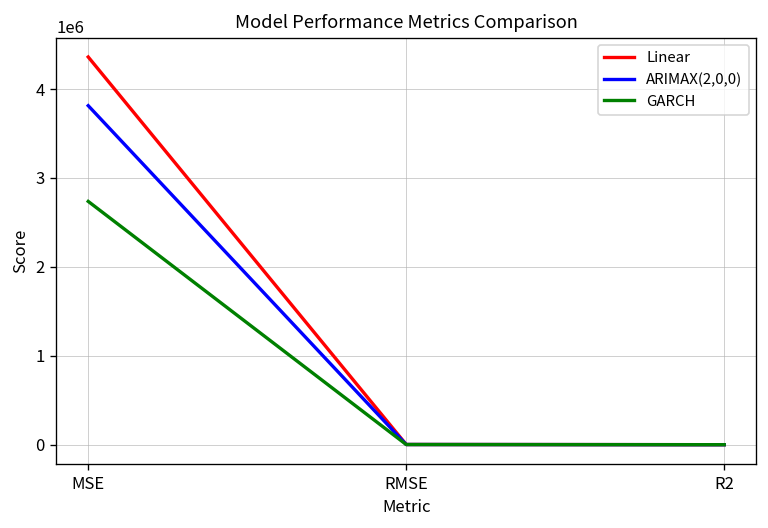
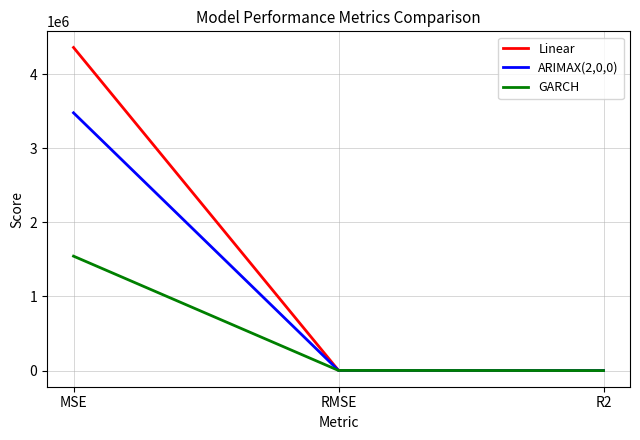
ARIMAX(2,0,0), MSE: 3800000 -> 3500000
GARCH, MSE: 2700000 -> 1500000
